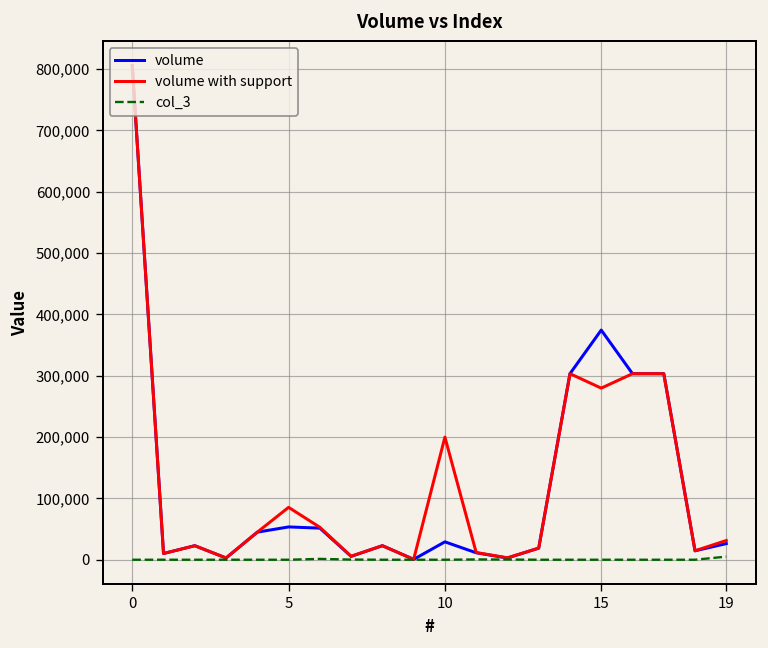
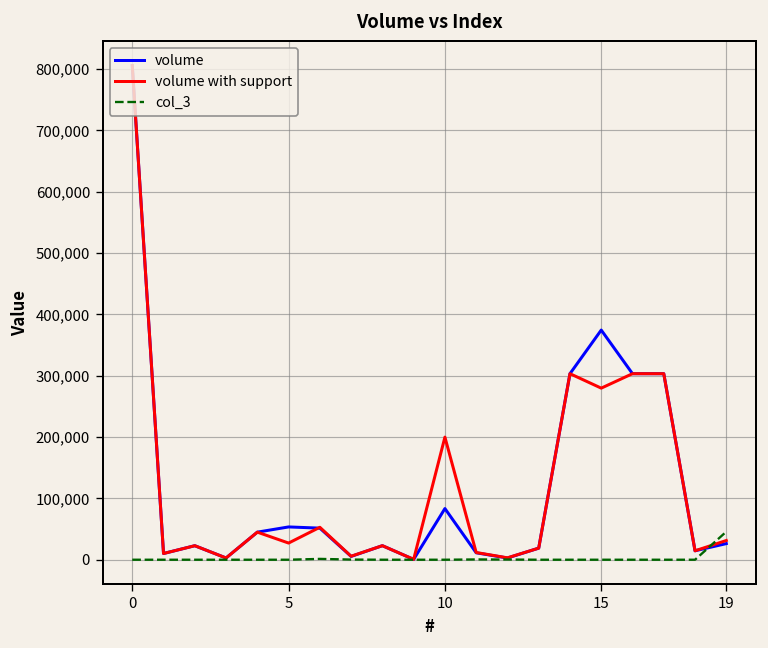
volume with support, 5: 90,000 -> 30,000
volume, 10: 30,000 -> 80,000
col_3, 19: 10,000 -> 50,000
